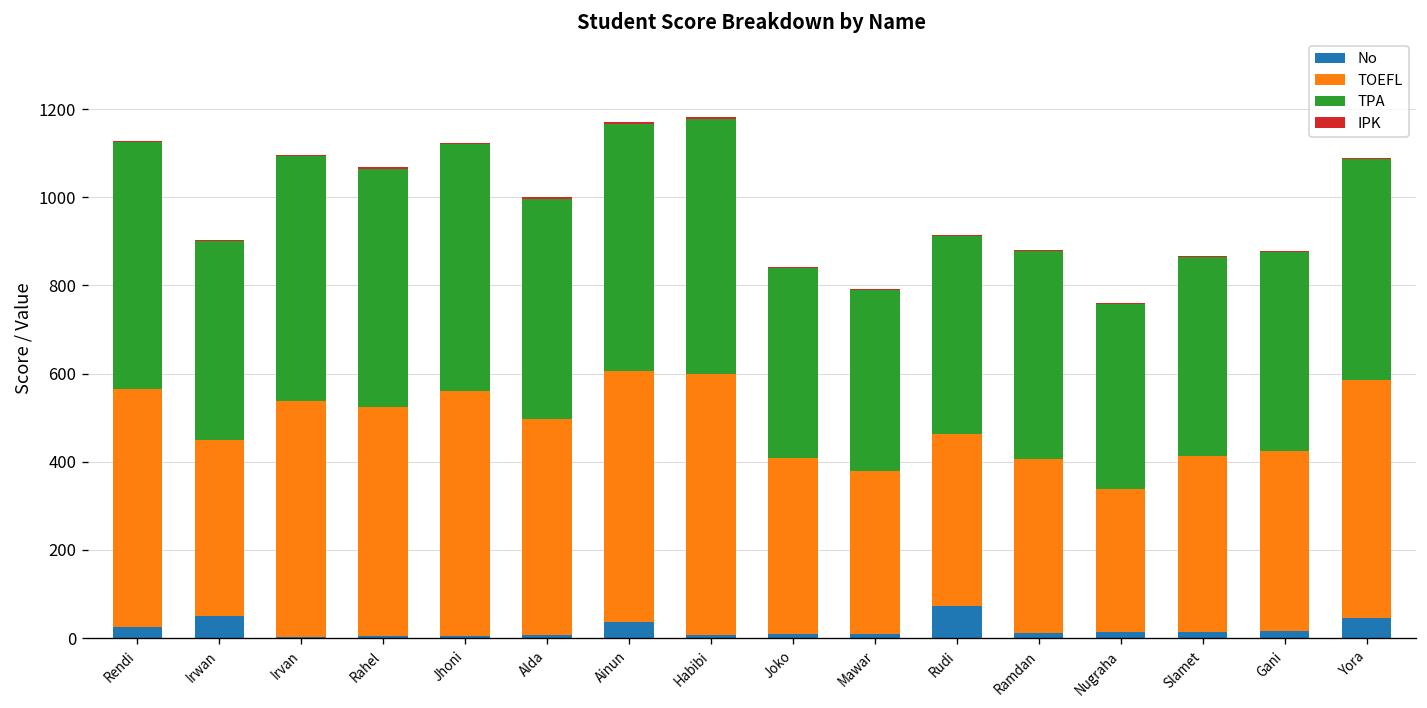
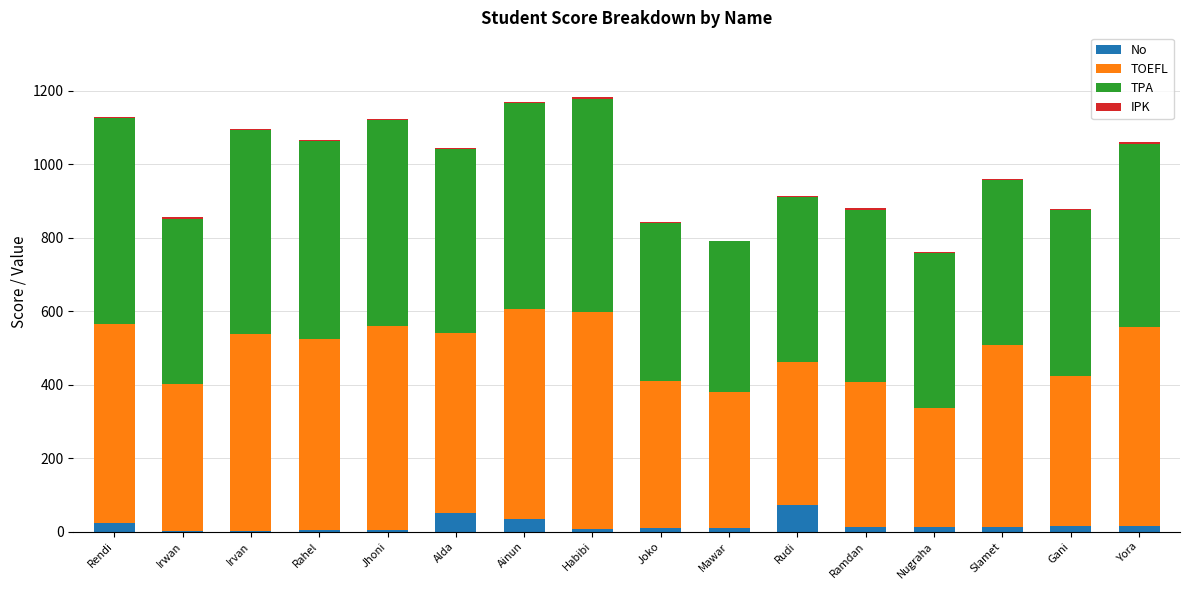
No, Irwan: 50 -> 0
No, Alda: 10 -> 50
TOEFL, Slamet: 400 -> 490
No, Yora: 50 -> 20
